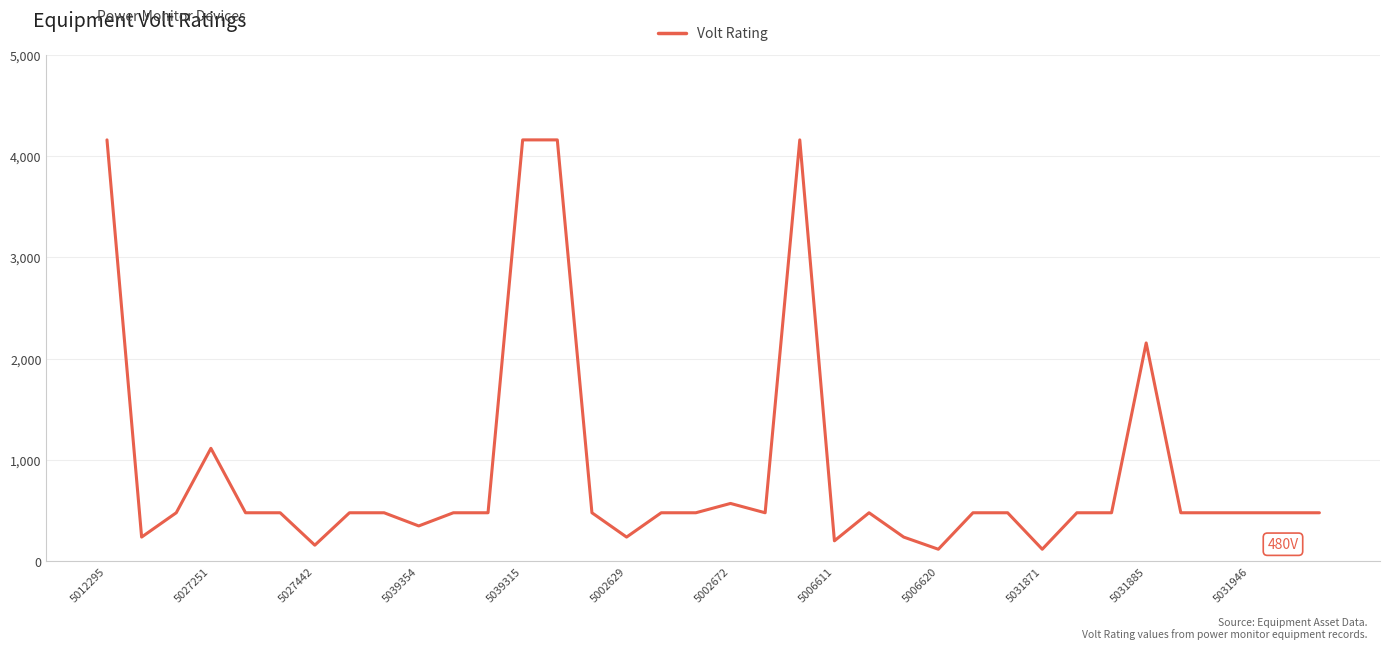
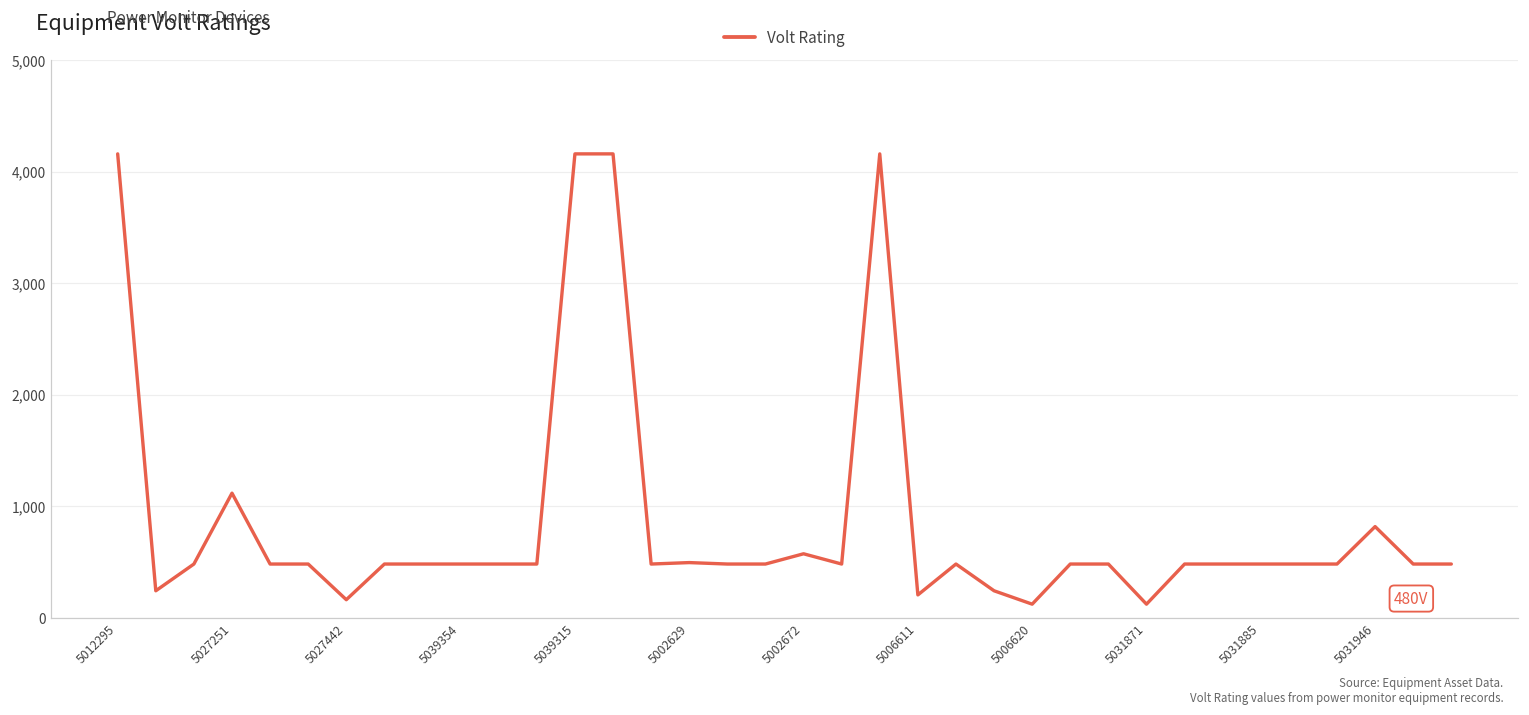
5039354: 350 -> 480
5002629: 240 -> 490
5031885: 2,160 -> 480
5031946: 480 -> 820
